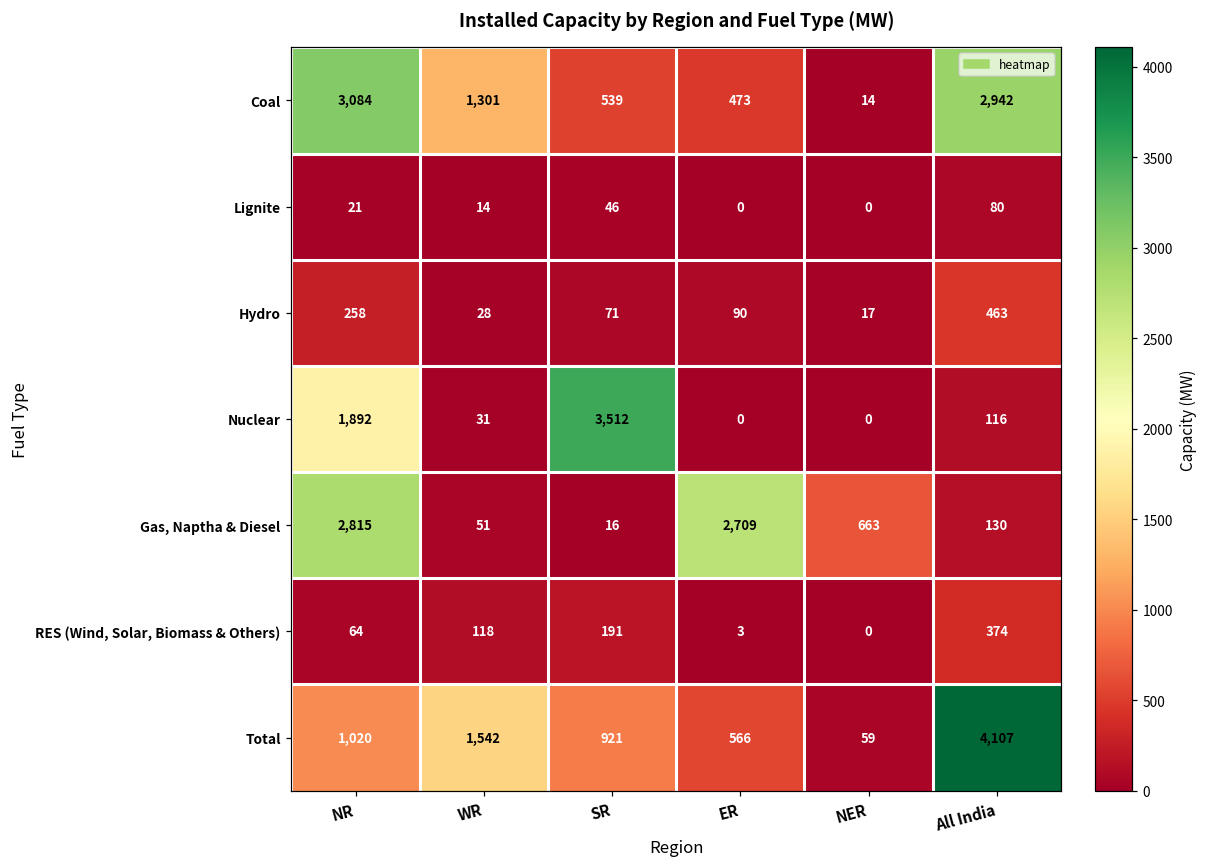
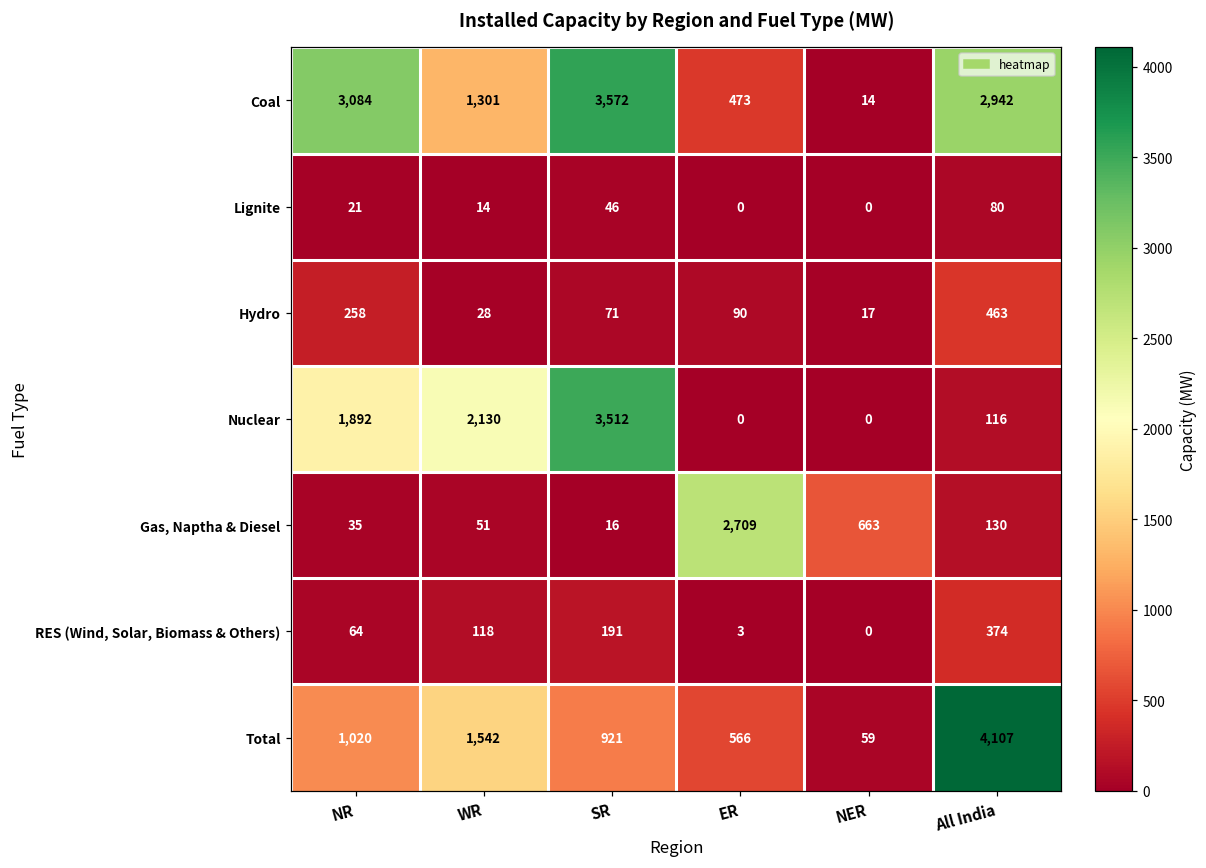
Coal, SR: 539 -> 3,572
Nuclear, WR: 31 -> 2,130
Gas, Naptha & Diesel, NR: 2,815 -> 35
